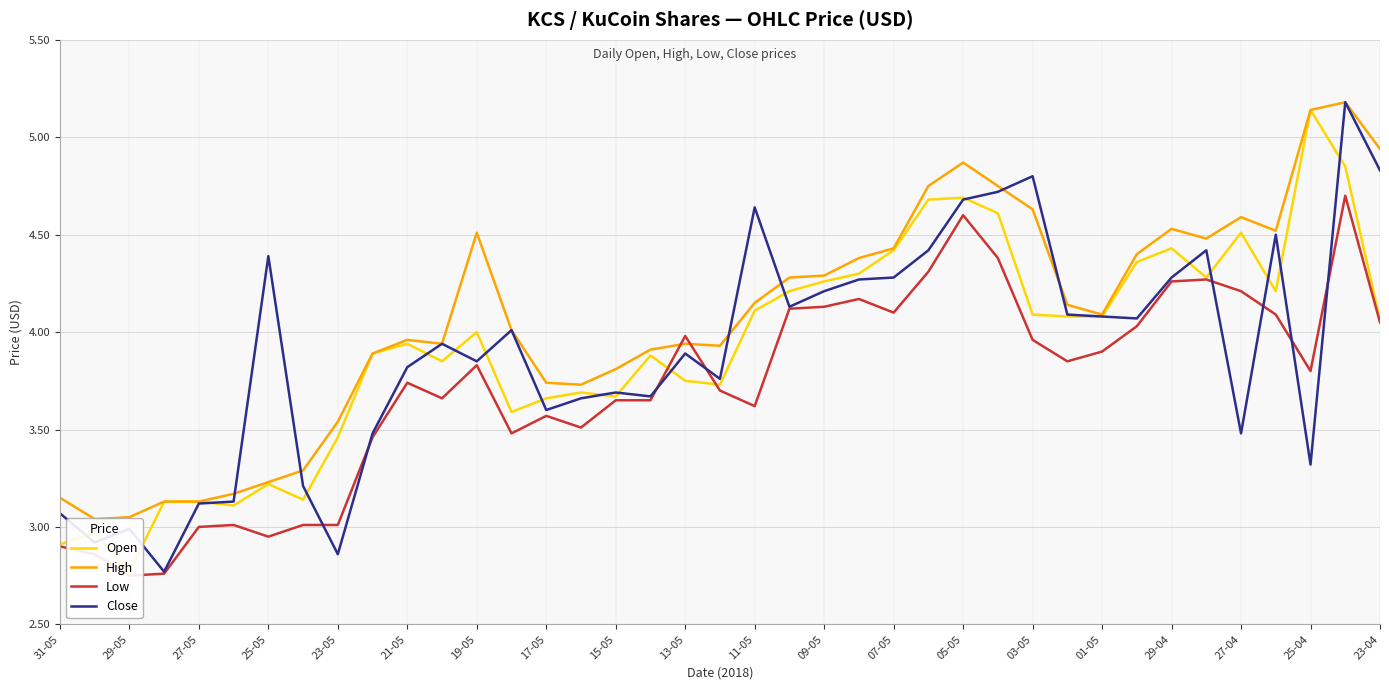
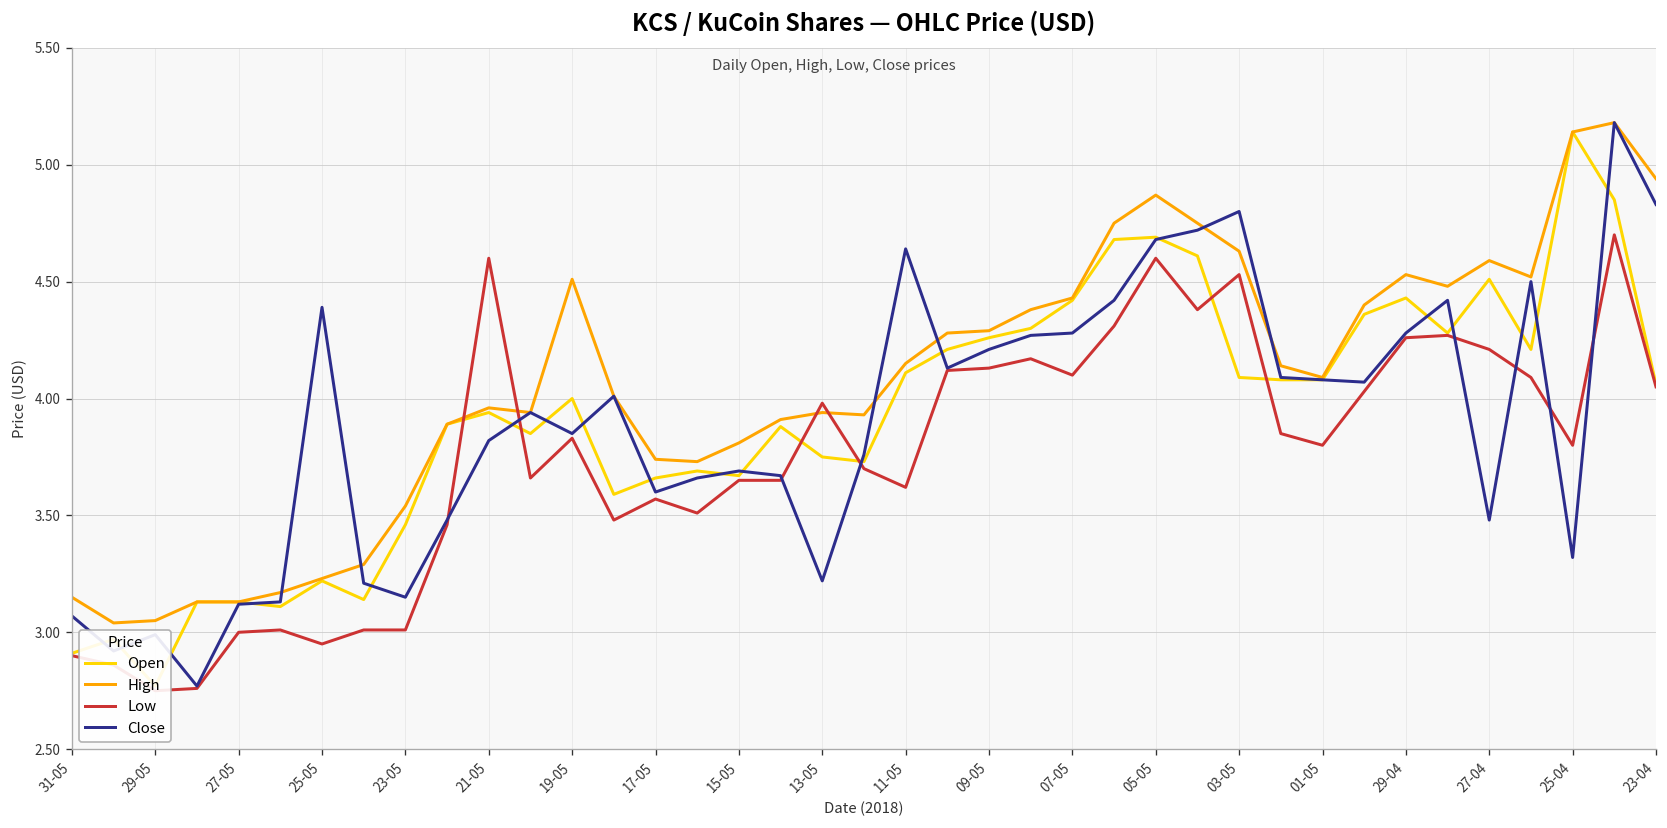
Close, 23-05: 2.86 -> 3.15
Low, 21-05: 3.74 -> 4.60
Close, 13-05: 3.89 -> 3.22
Low, 03-05: 3.96 -> 4.53
Low, 01-05: 3.9 -> 3.8
